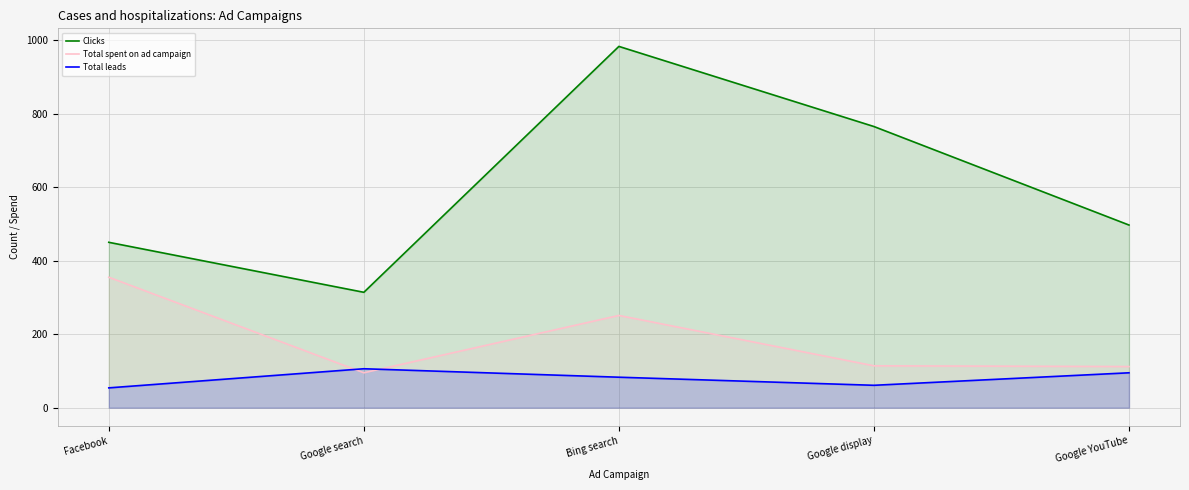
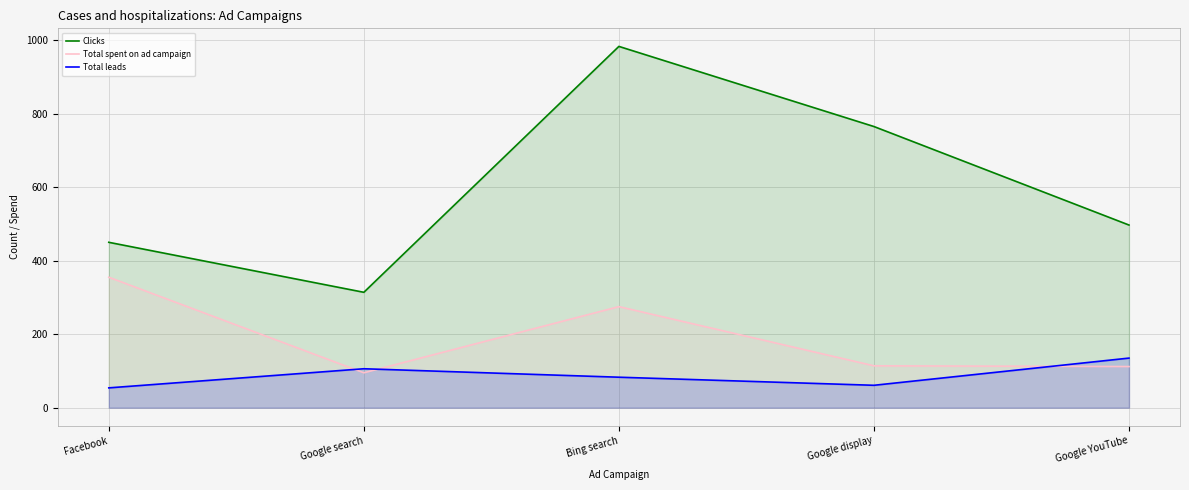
Total spent on ad campaign, Bing search: 250 -> 280
Total leads, Google YouTube: 100 -> 140
